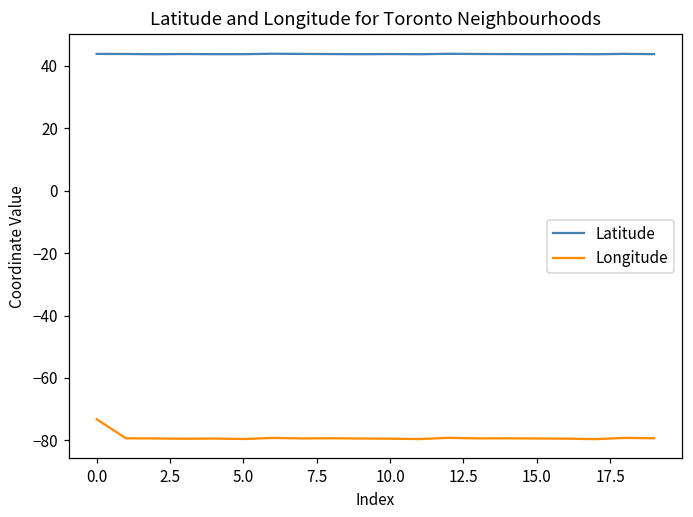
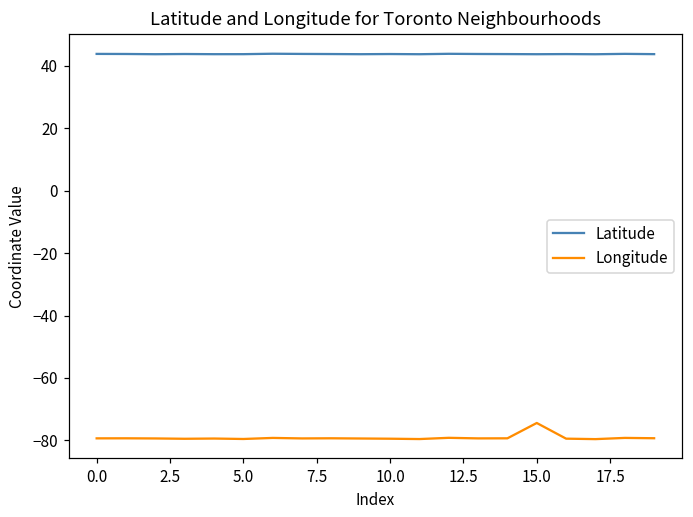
Longitude, 0.0: -73 -> -79
Longitude, 15.0: -79 -> -74
